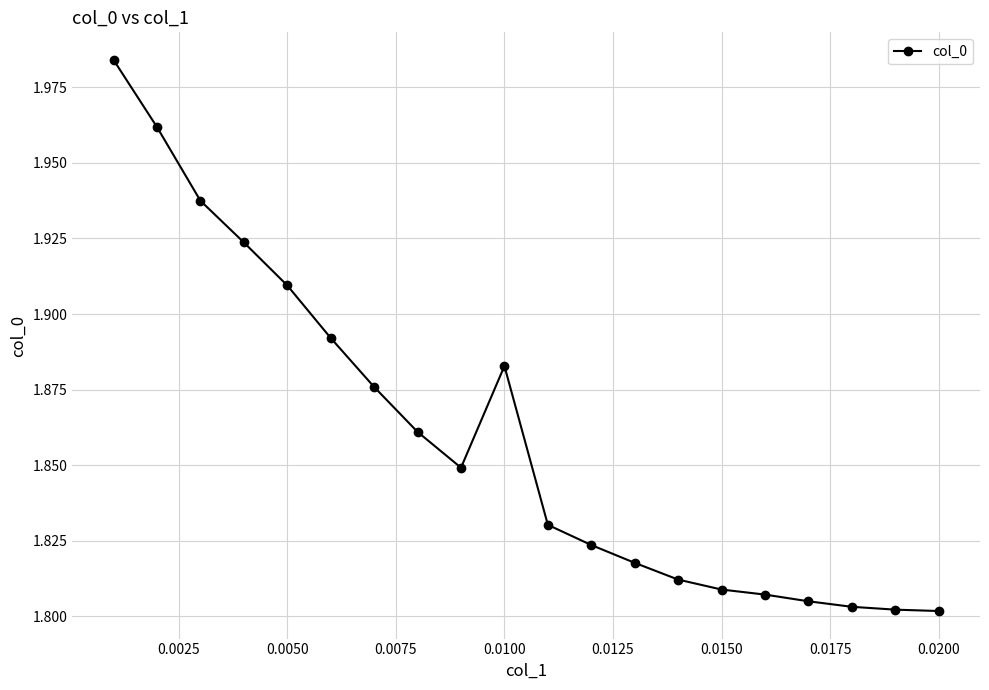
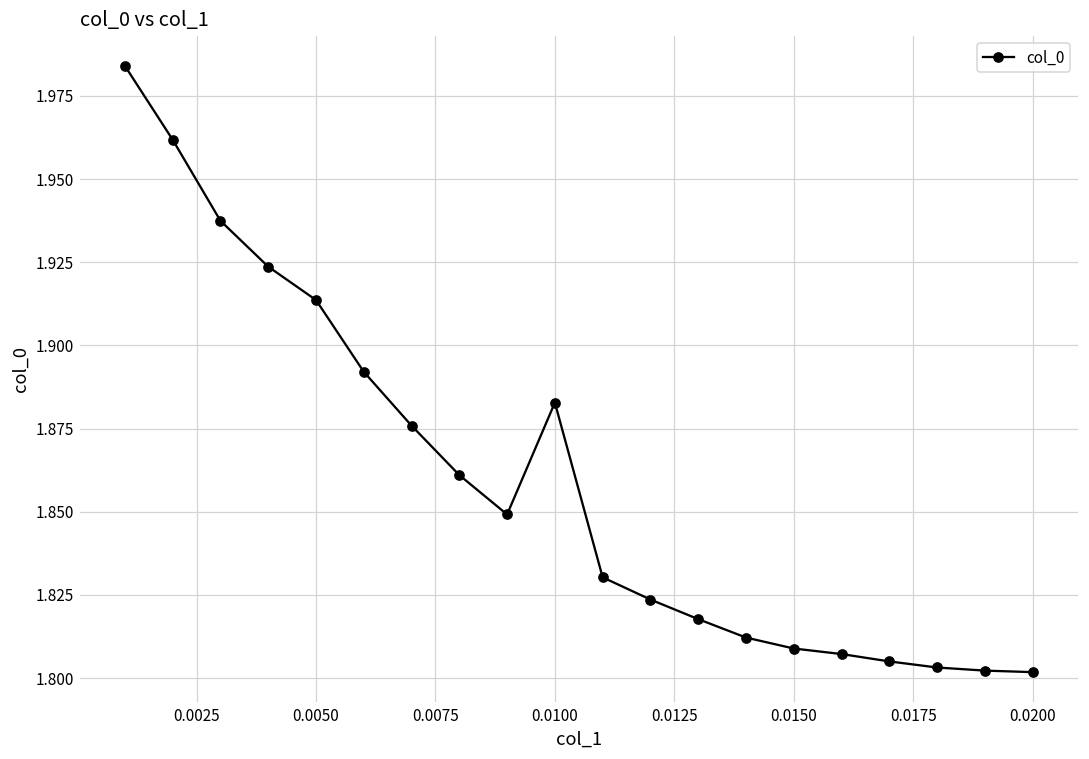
0.0050: 1.909 -> 1.914
